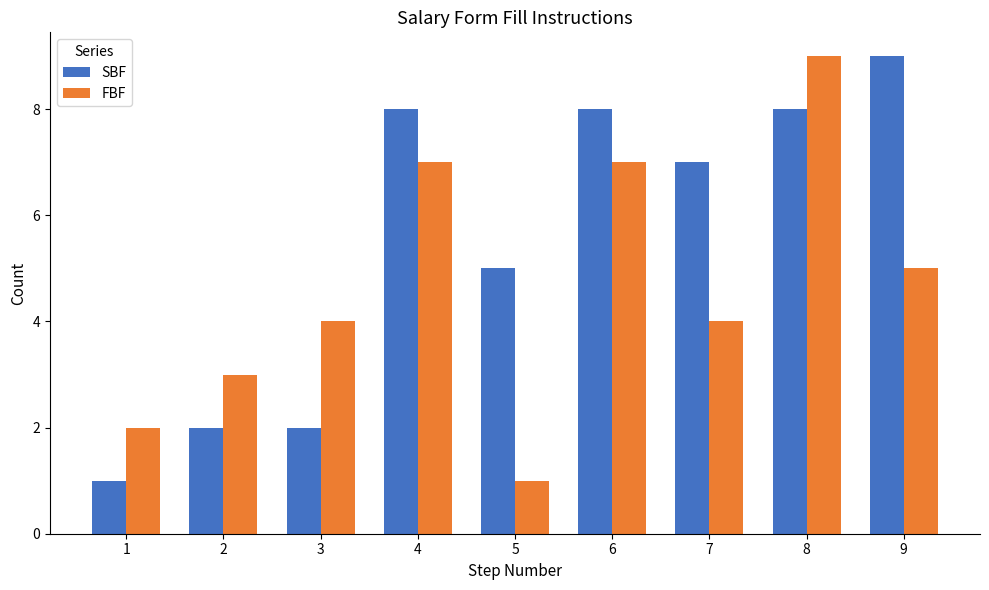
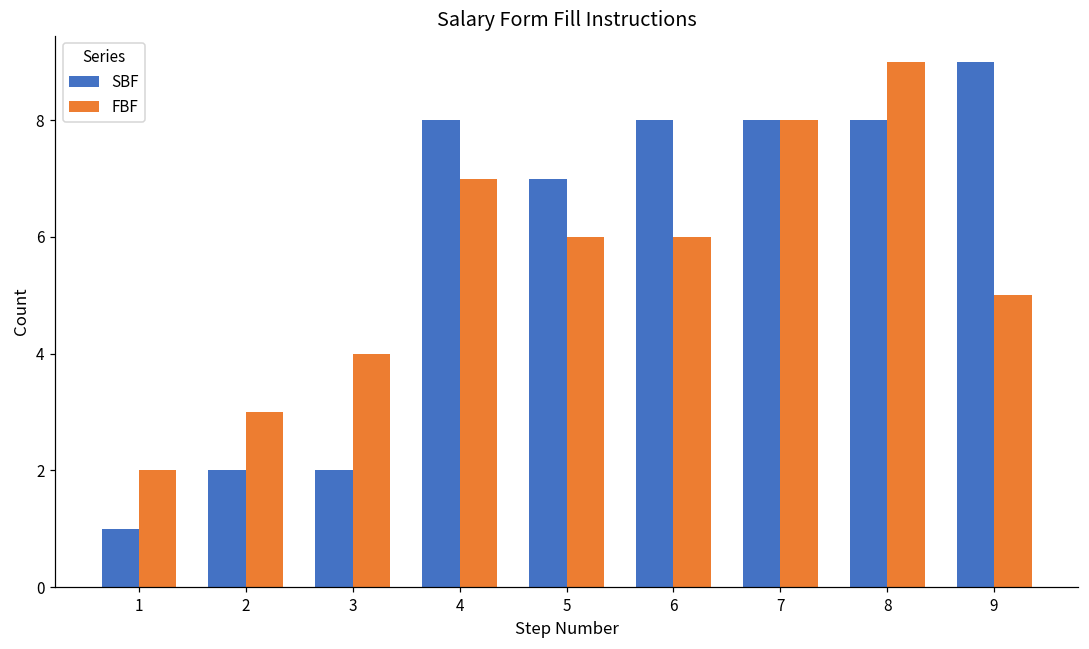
SBF, 5: 5 -> 7
FBF, 5: 1 -> 6
FBF, 6: 7 -> 6
SBF, 7: 7 -> 8
FBF, 7: 4 -> 8
